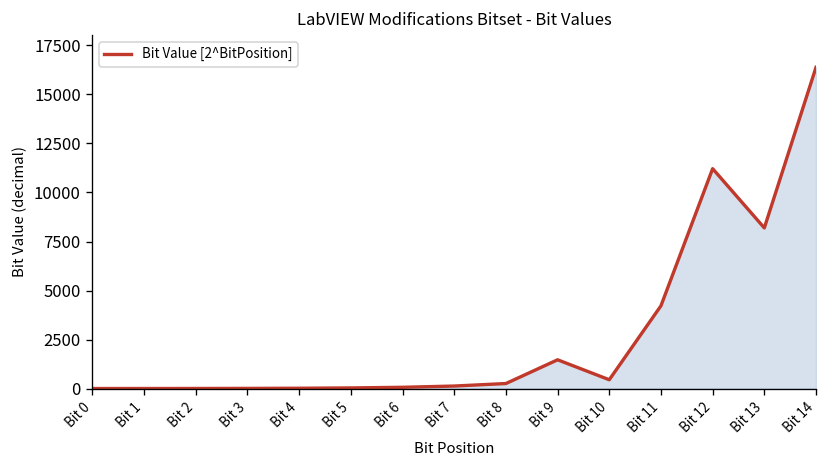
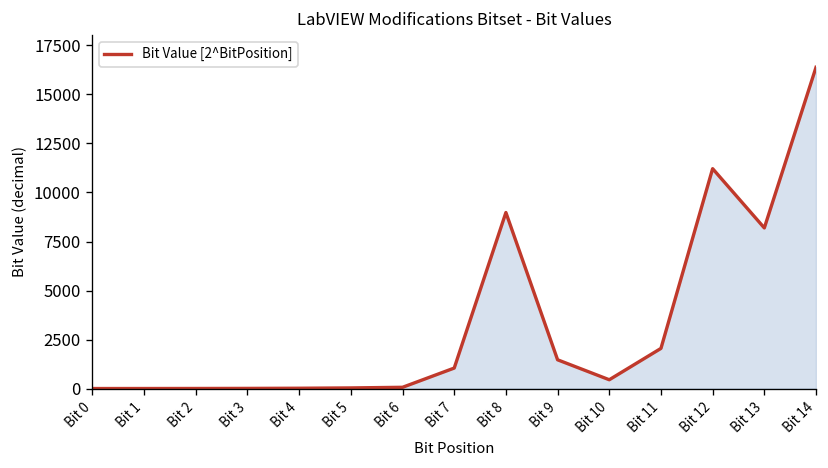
Bit 7: 100 -> 1000
Bit 8: 300 -> 9000
Bit 11: 4200 -> 2000
